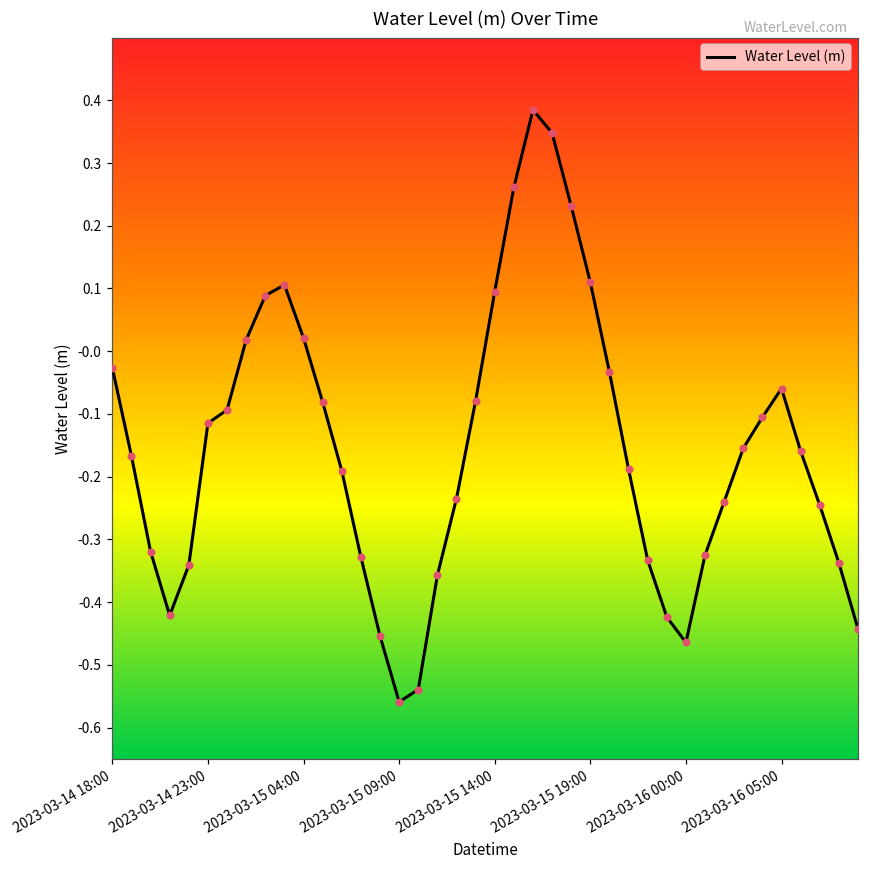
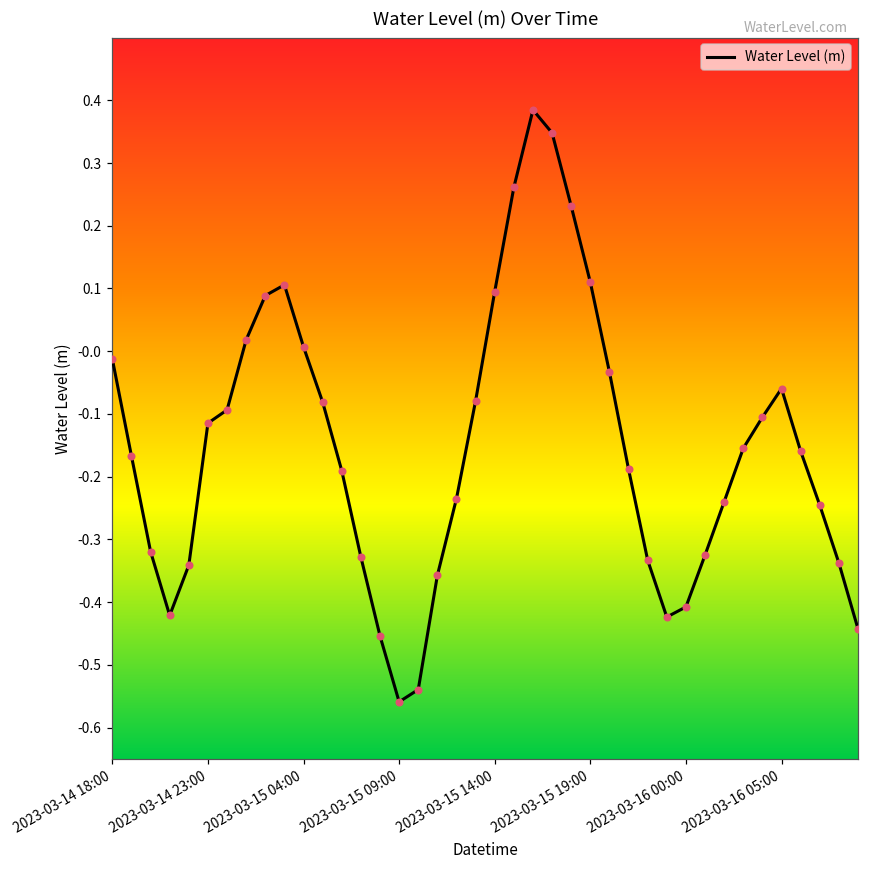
2023-03-14 18:00: -0.03 -> -0.01
2023-03-15 04:00: 0.02 -> 0.01
2023-03-16 00:00: -0.46 -> -0.41
